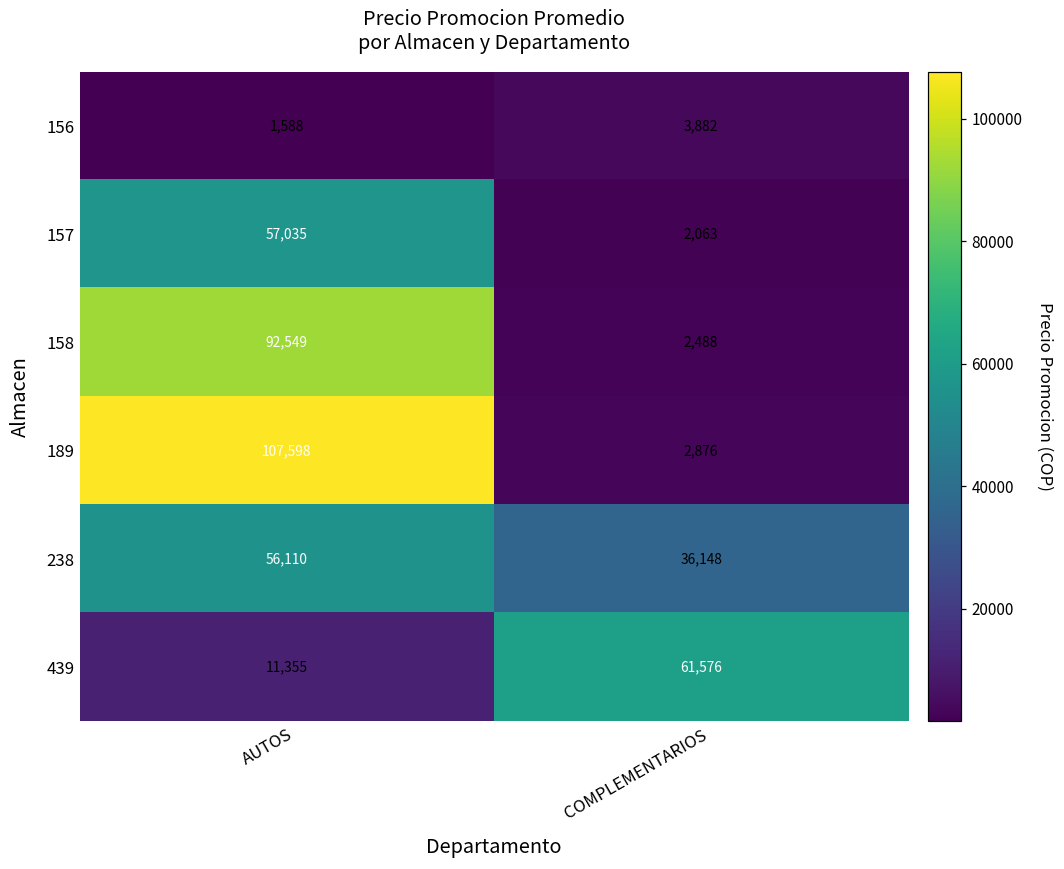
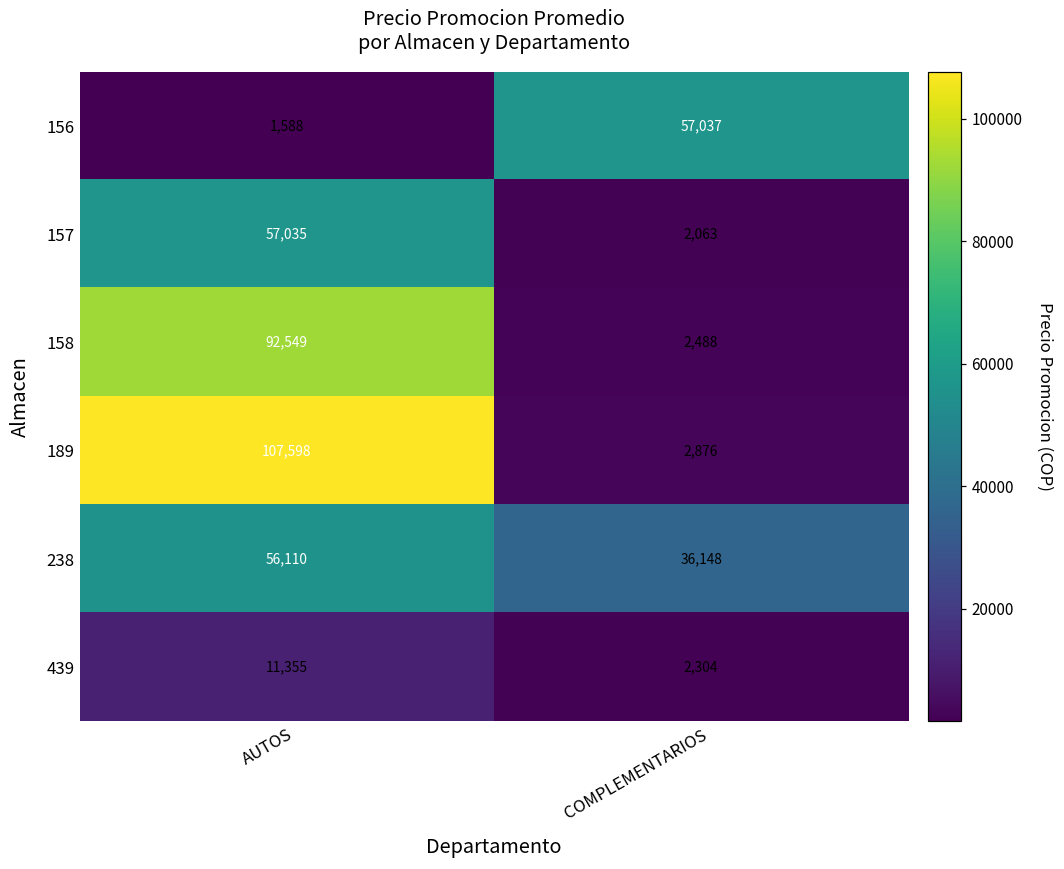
156, COMPLEMENTARIOS: 3,882 -> 57,037
439, COMPLEMENTARIOS: 61,576 -> 2,304
